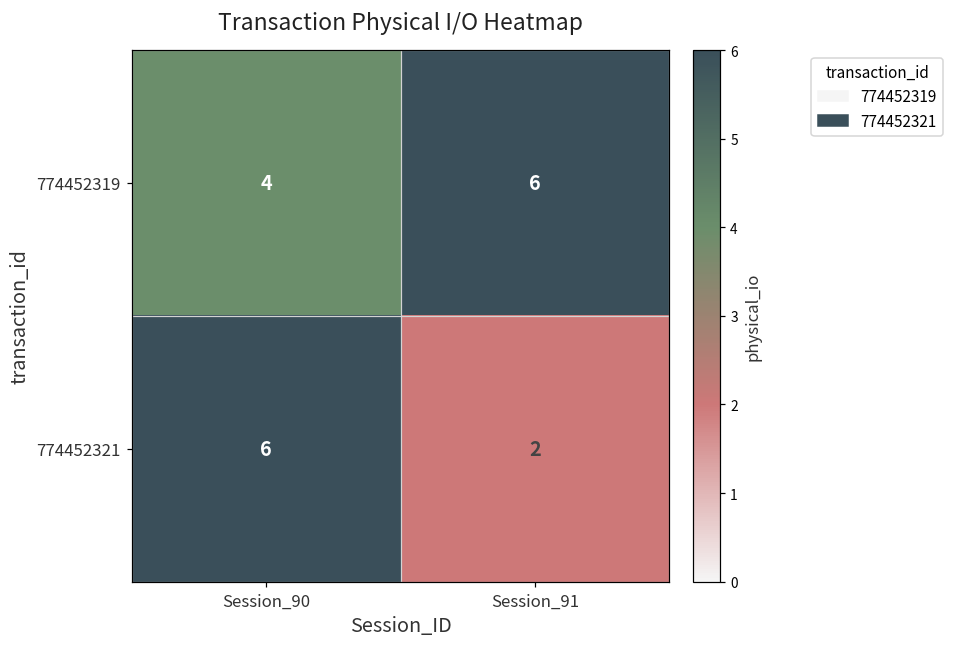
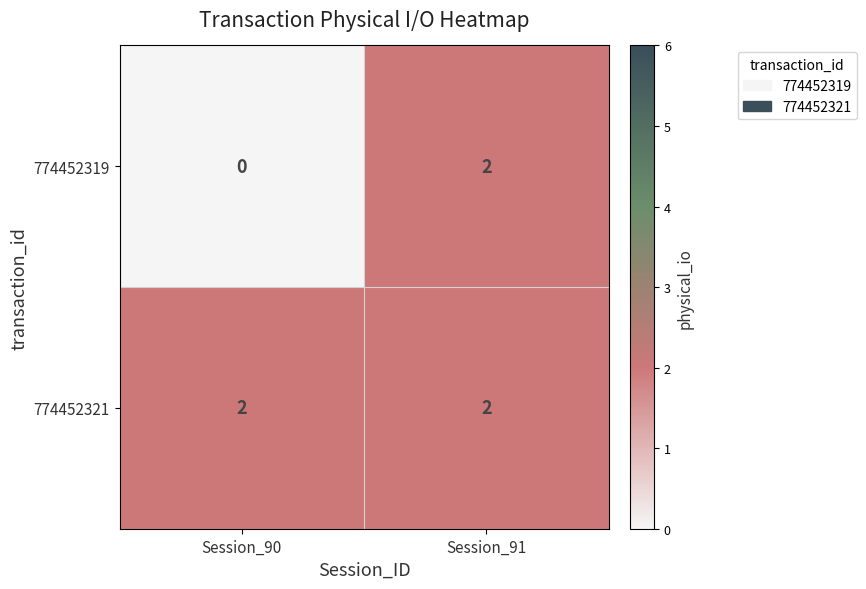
774452319, Session_90: 4 -> 0
774452319, Session_91: 6 -> 2
774452321, Session_90: 6 -> 2
